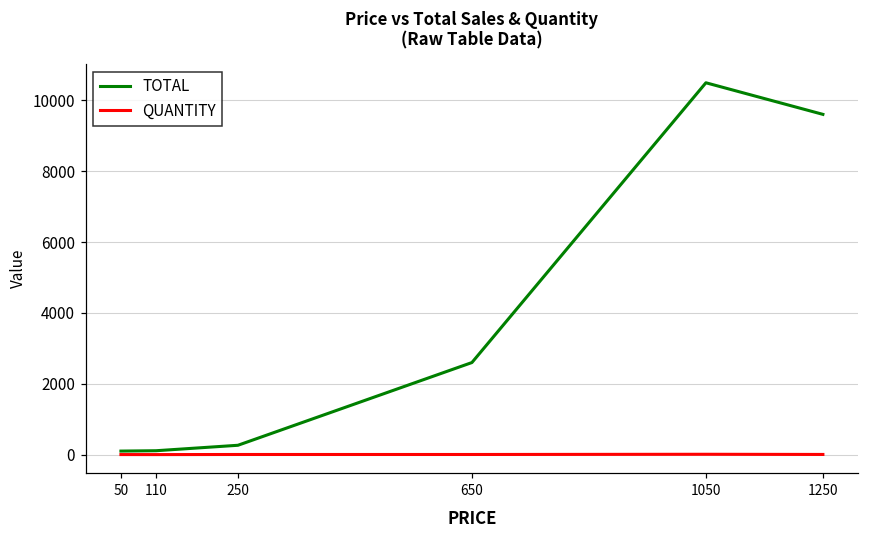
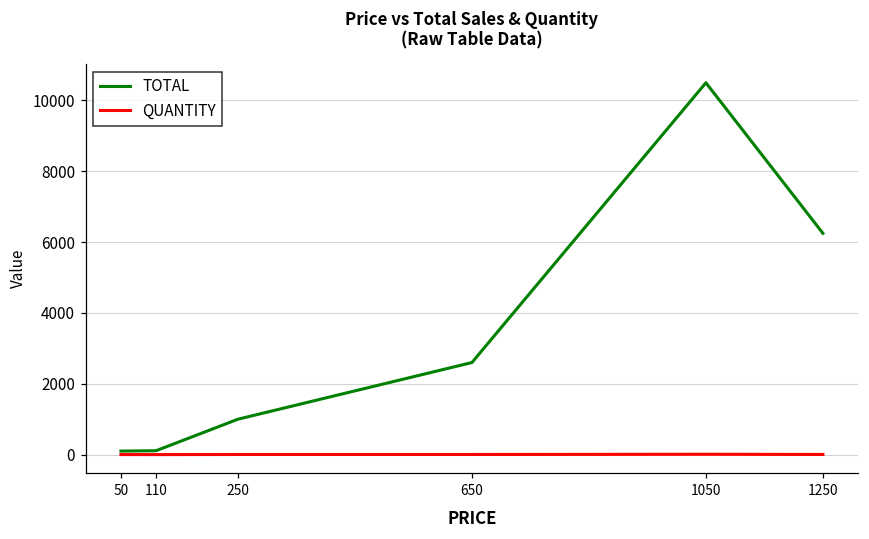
TOTAL, 250: 300 -> 1000
TOTAL, 1250: 9600 -> 6300
